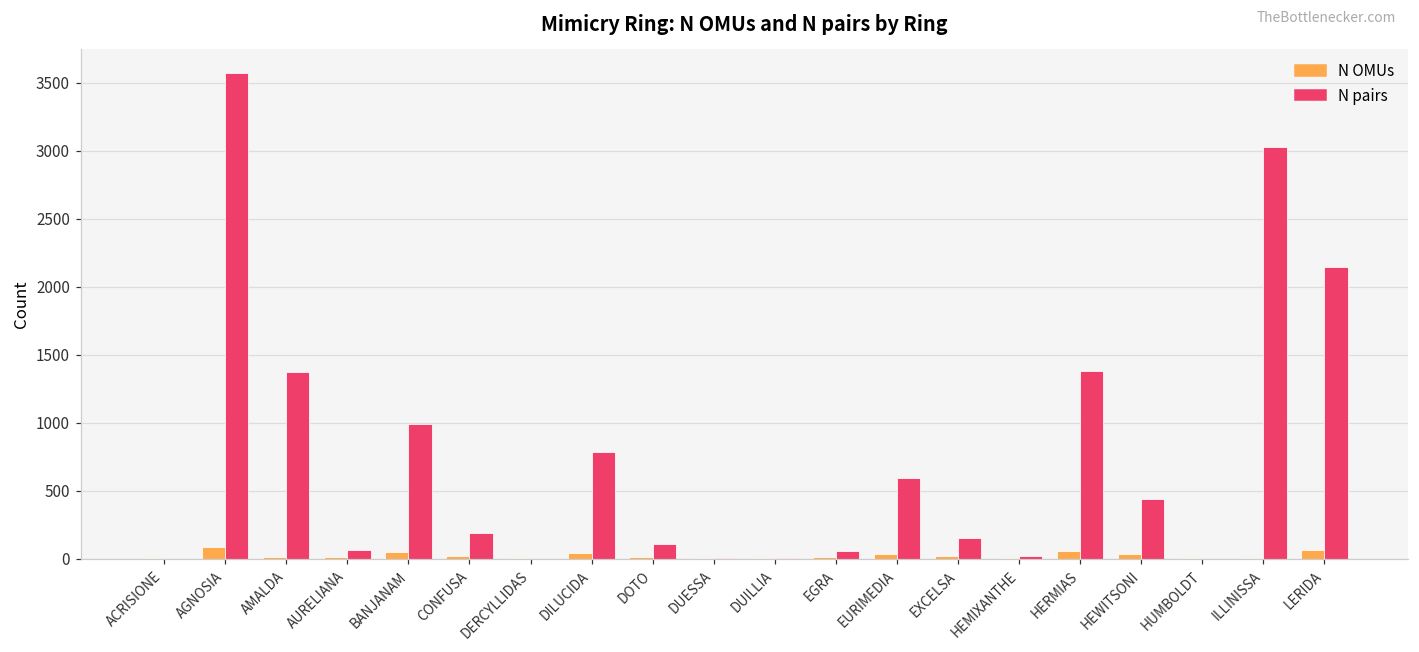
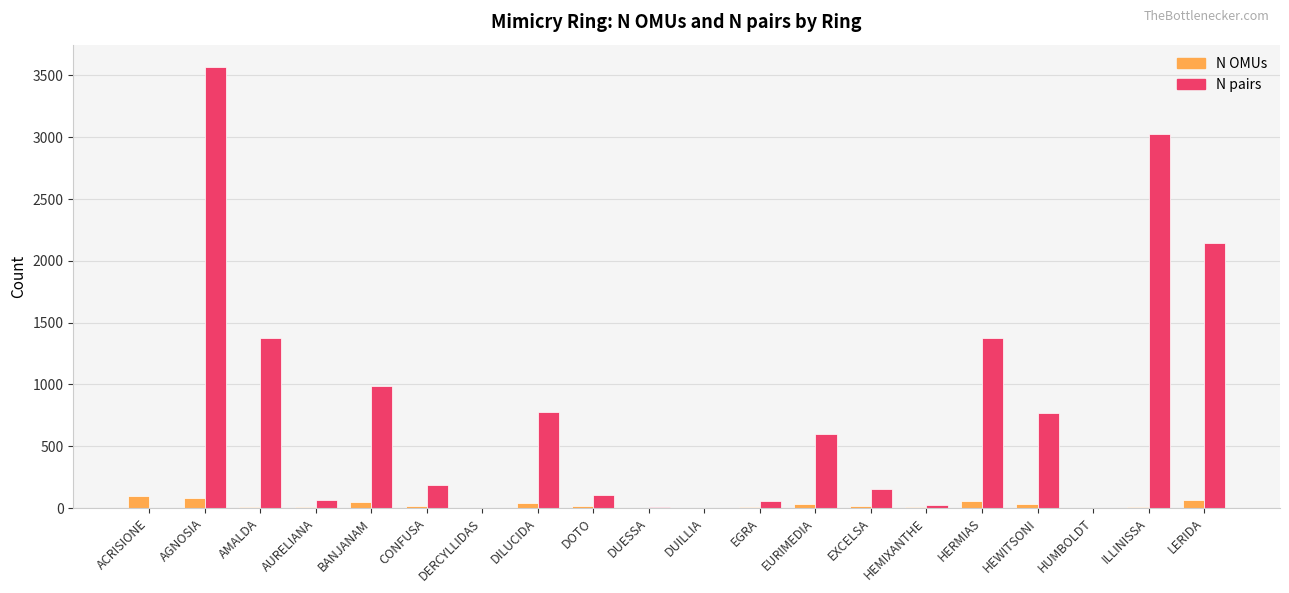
N OMUs, ACRISIONE: 0 -> 90
N pairs, HEWITSONI: 440 -> 770
